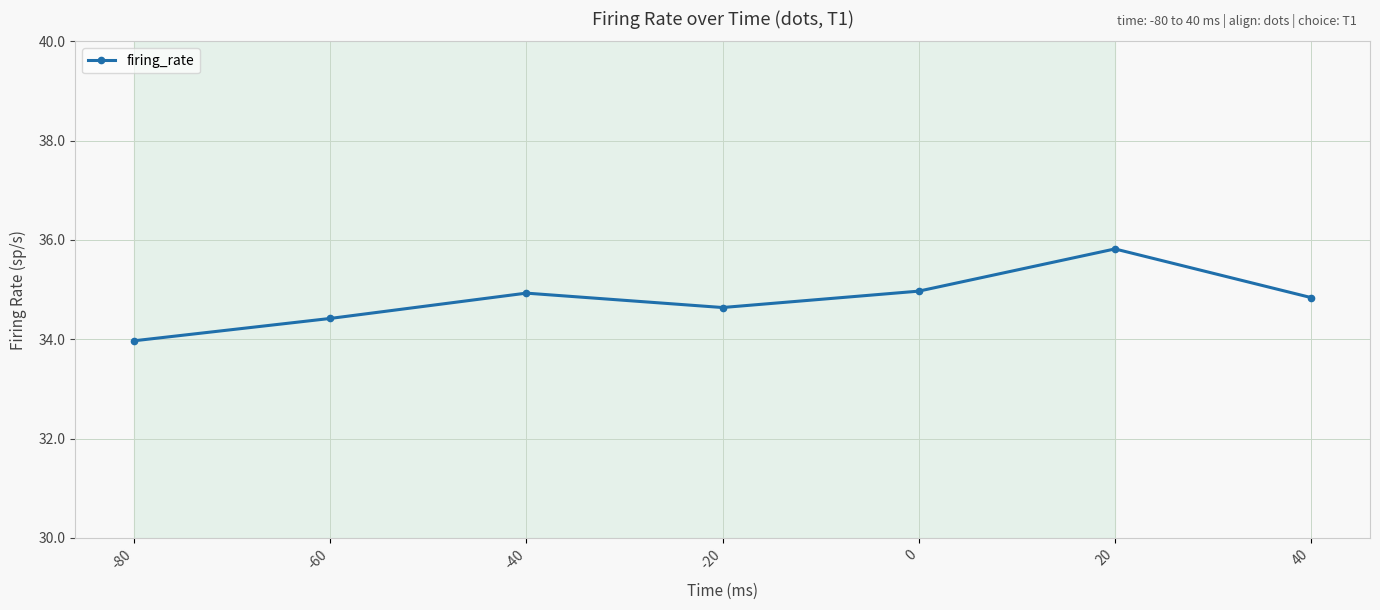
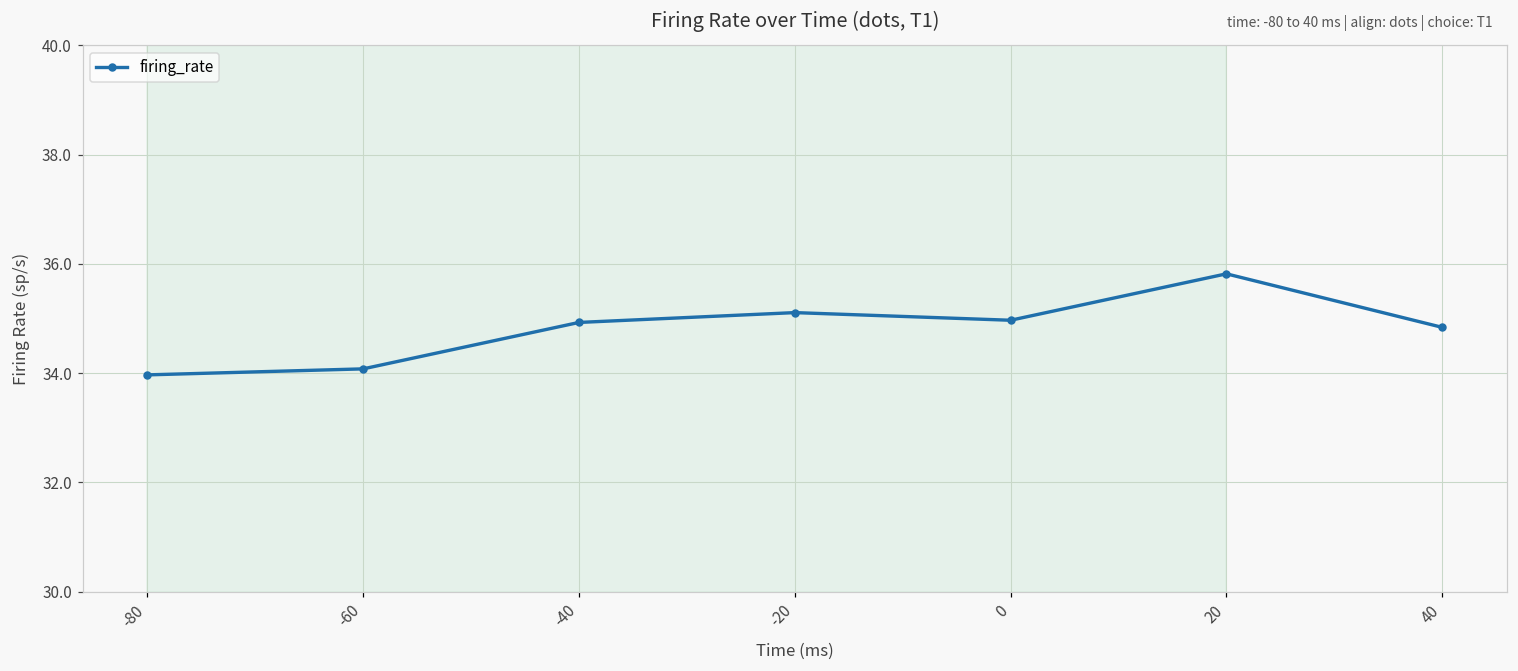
-60: 34.4 -> 34.1
-20: 34.6 -> 35.1
